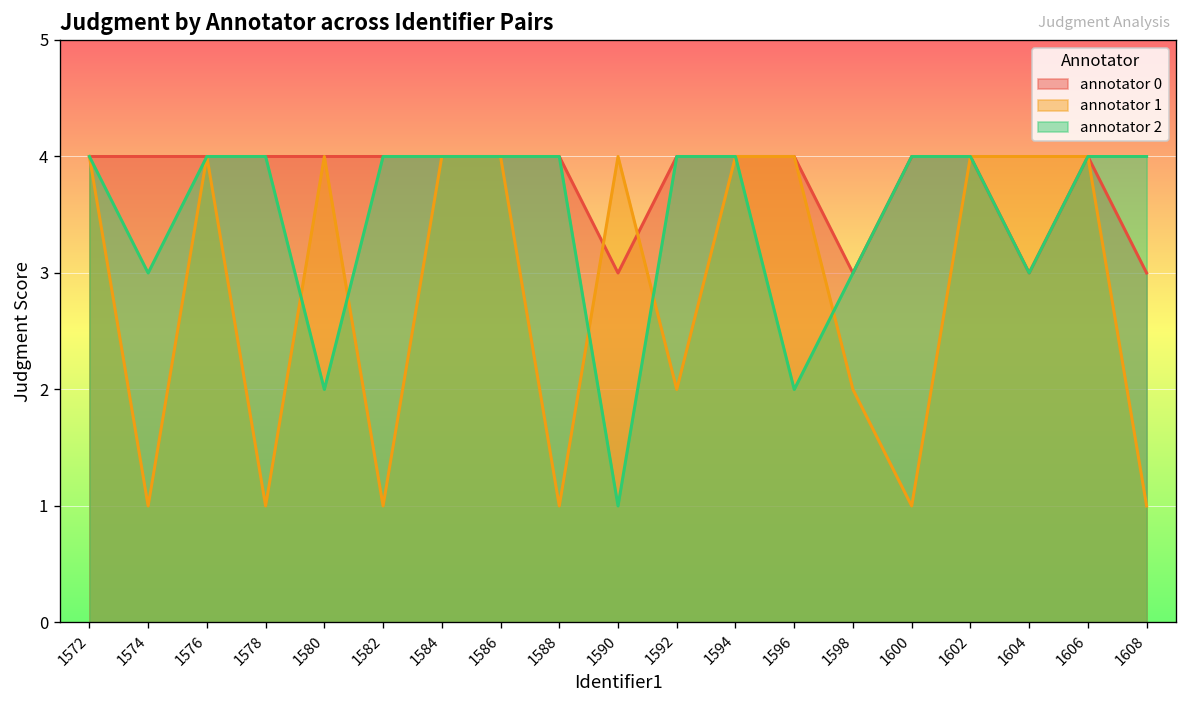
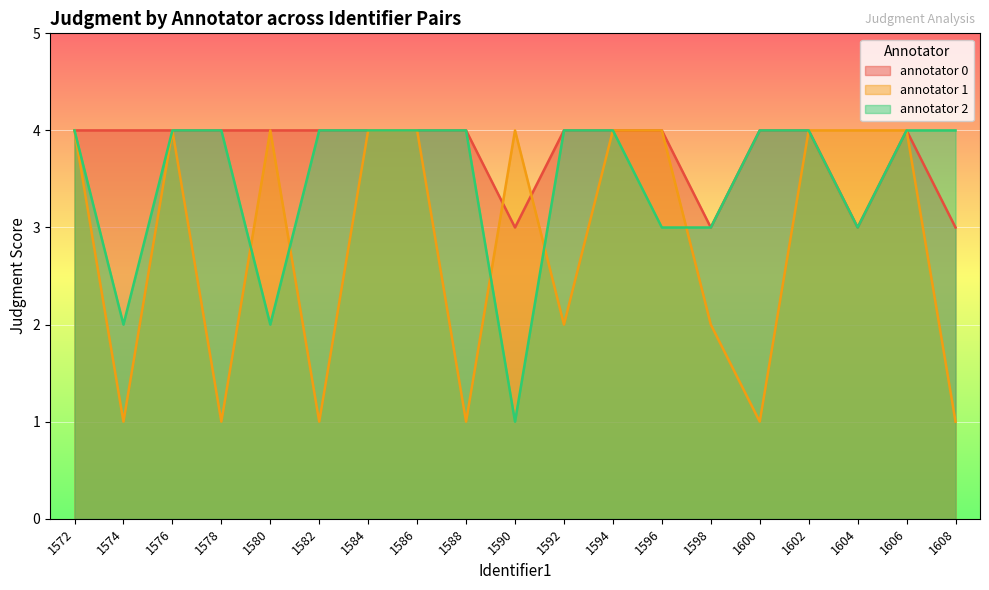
annotator 2, 1574: 3 -> 2
annotator 2, 1596: 2 -> 3
